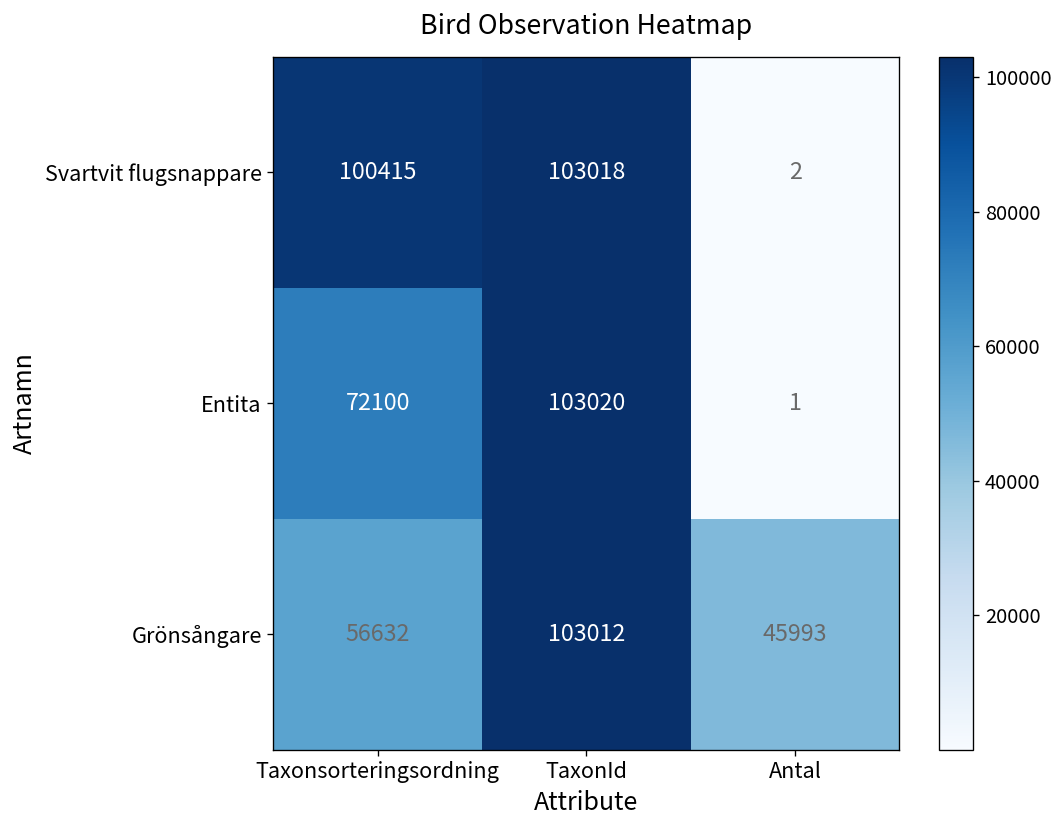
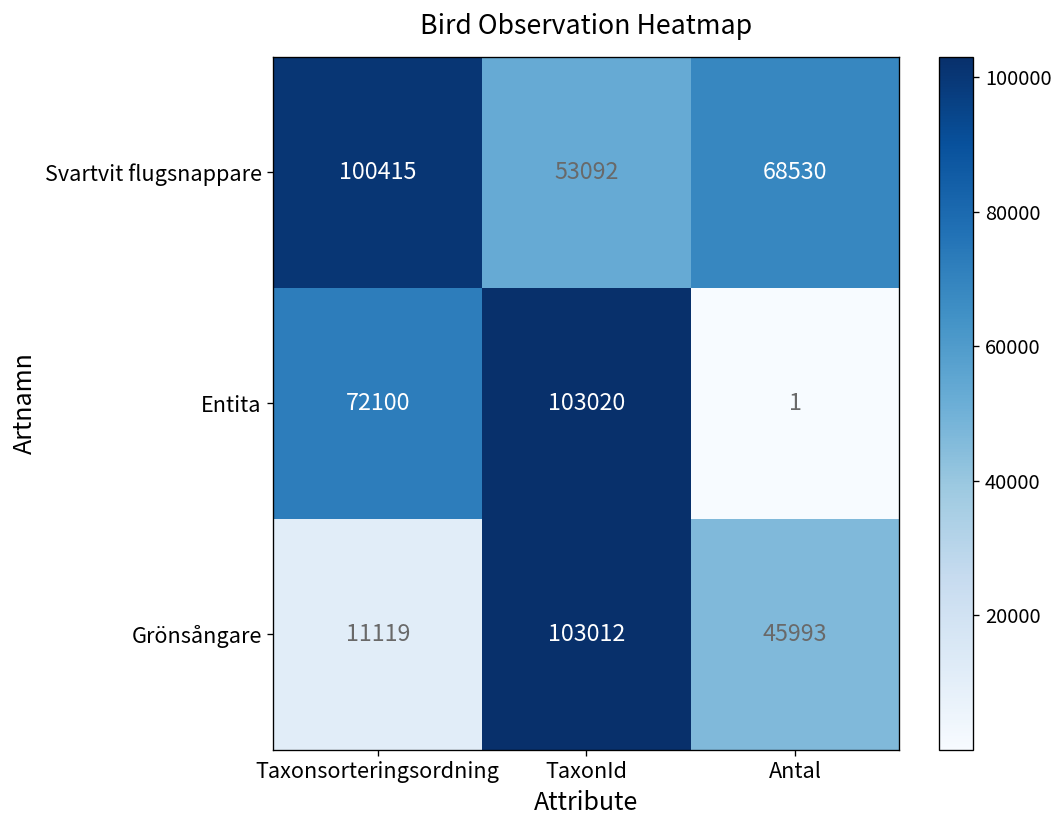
Svartvit flugsnappare, TaxonId: 103018 -> 53092
Svartvit flugsnappare, Antal: 2 -> 68530
Grönsångare, Taxonsorteringsordning: 56632 -> 11119
